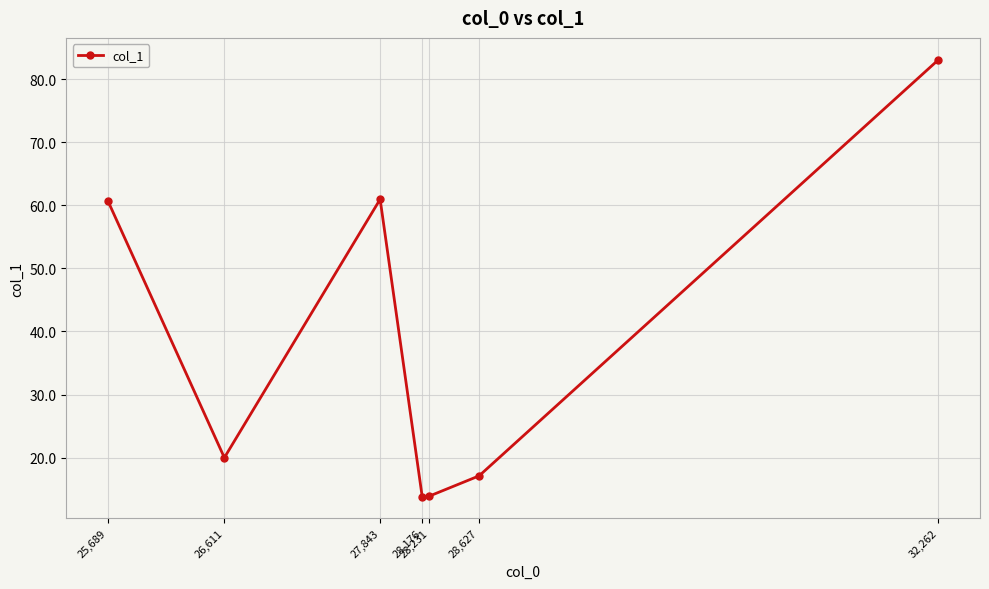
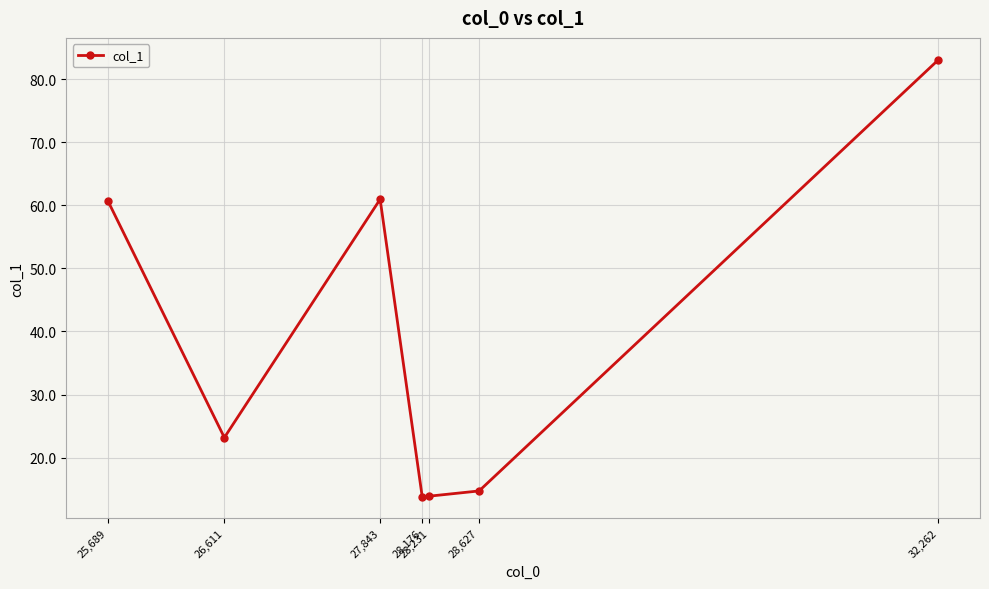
26,611: 20 -> 23
28,627: 17 -> 15
